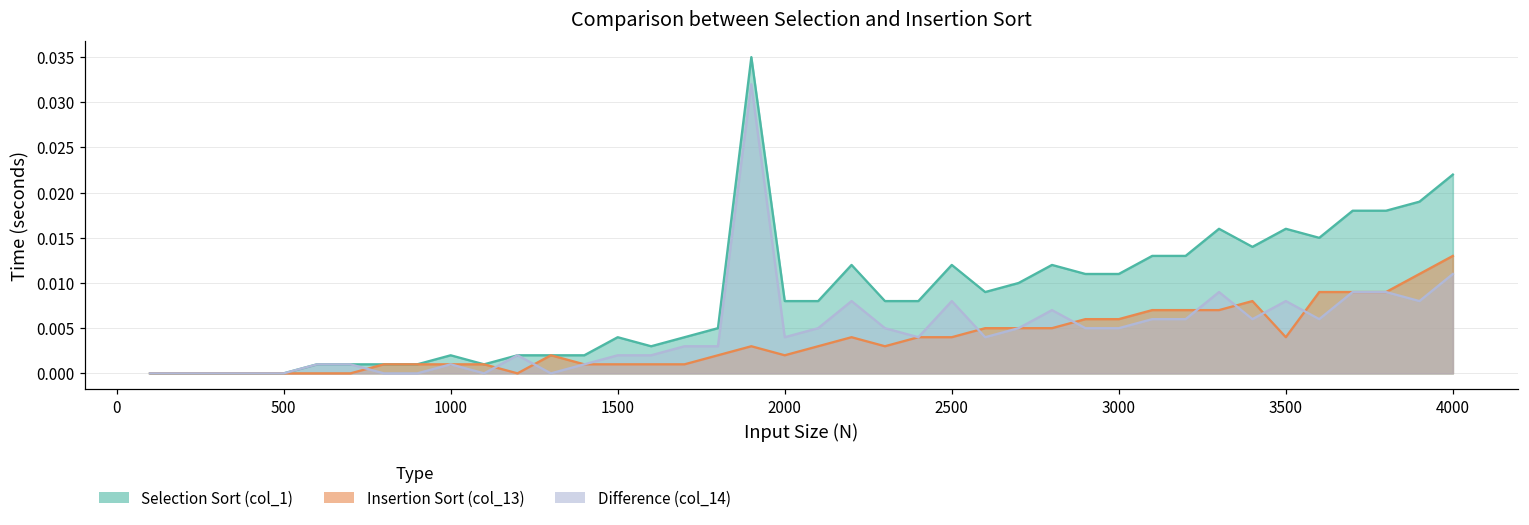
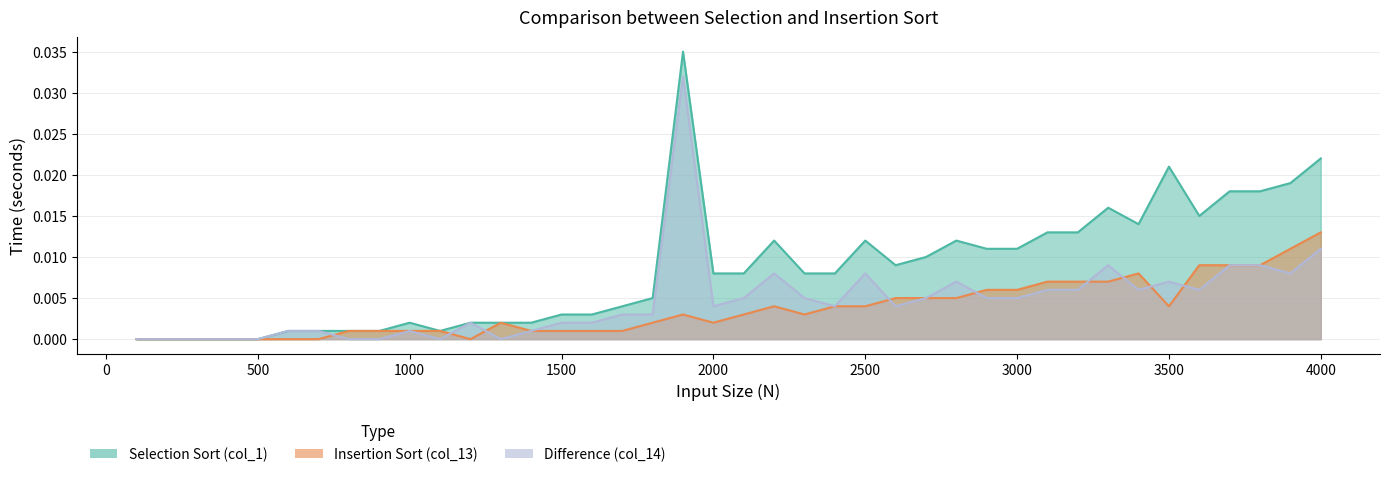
Selection Sort (col_1), 1500: 0.004 -> 0.003
Selection Sort (col_1), 3500: 0.016 -> 0.021
Difference (col_14), 3500: 0.008 -> 0.007
